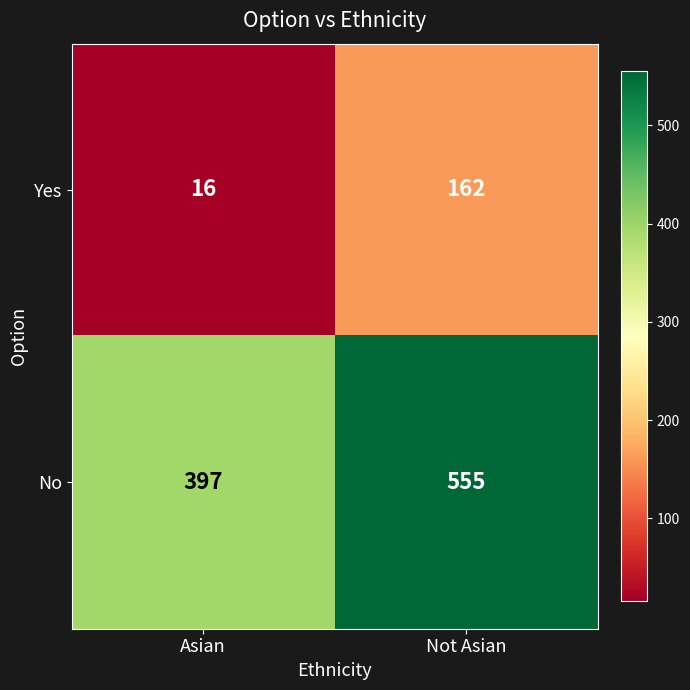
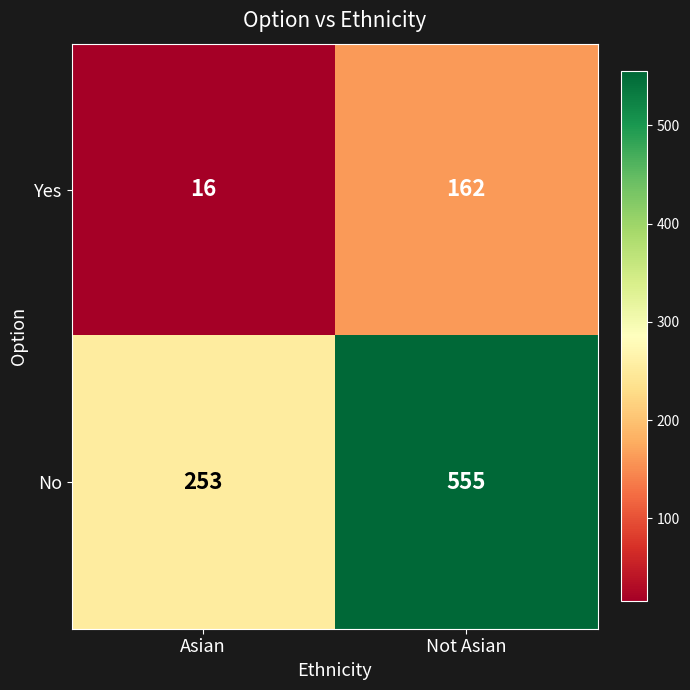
No, Asian: 397 -> 253
